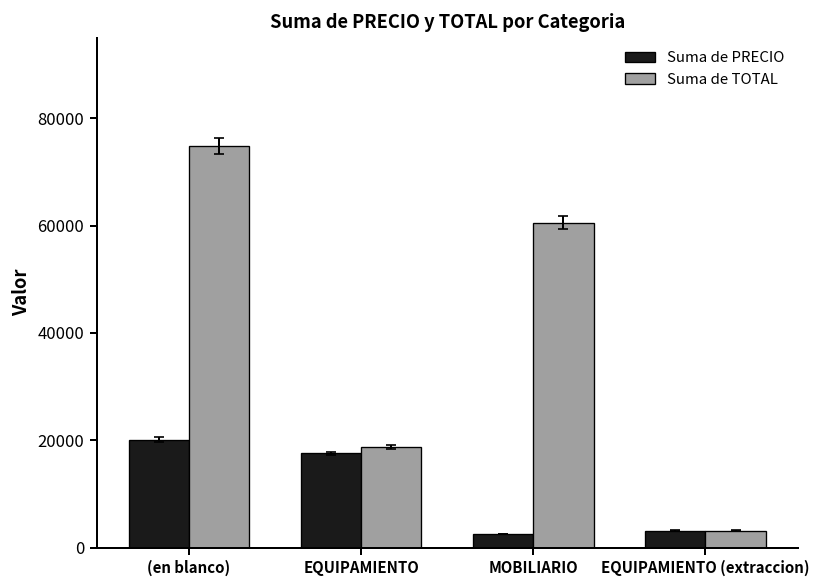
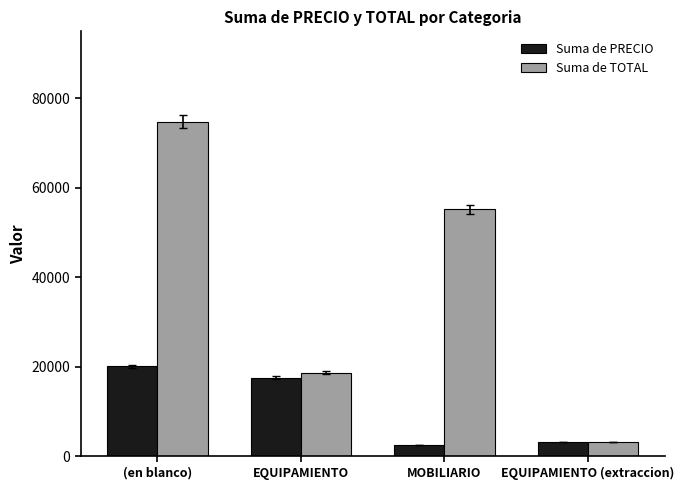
Suma de TOTAL, MOBILIARIO: 60000 -> 55000
